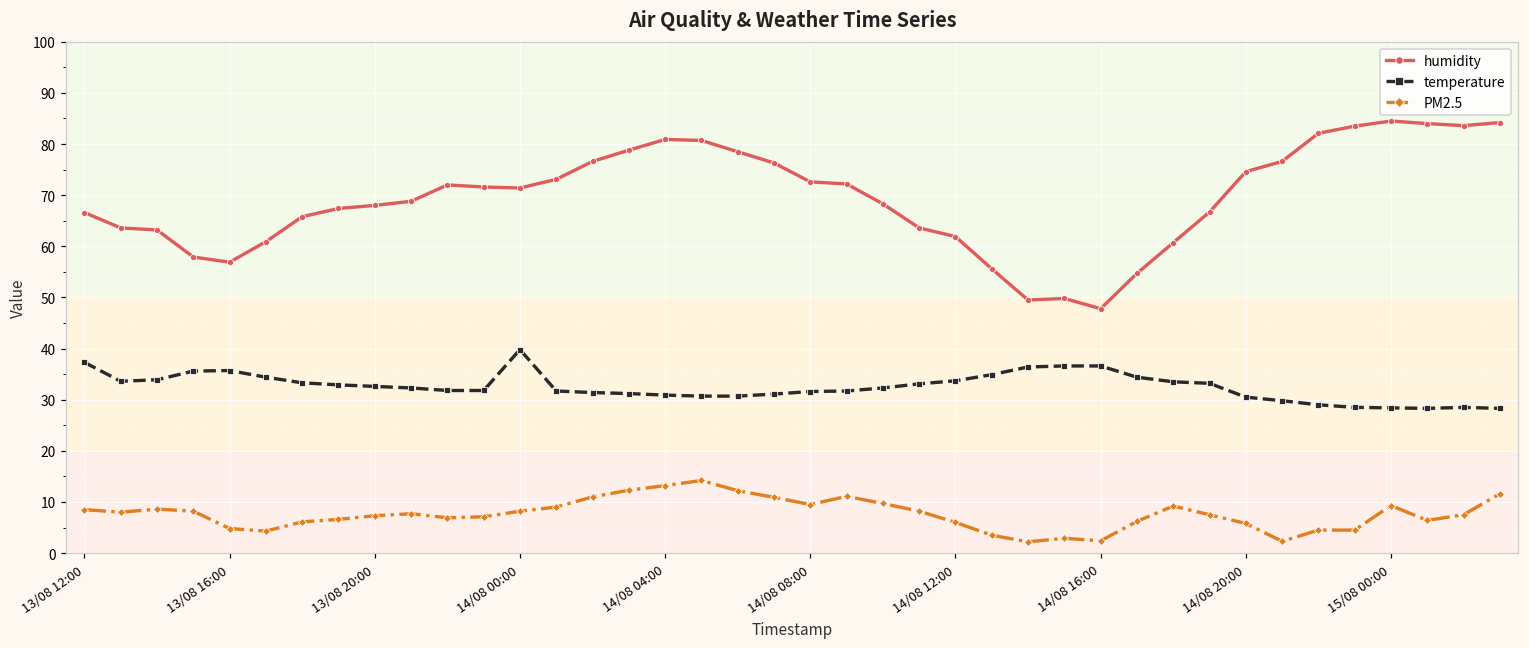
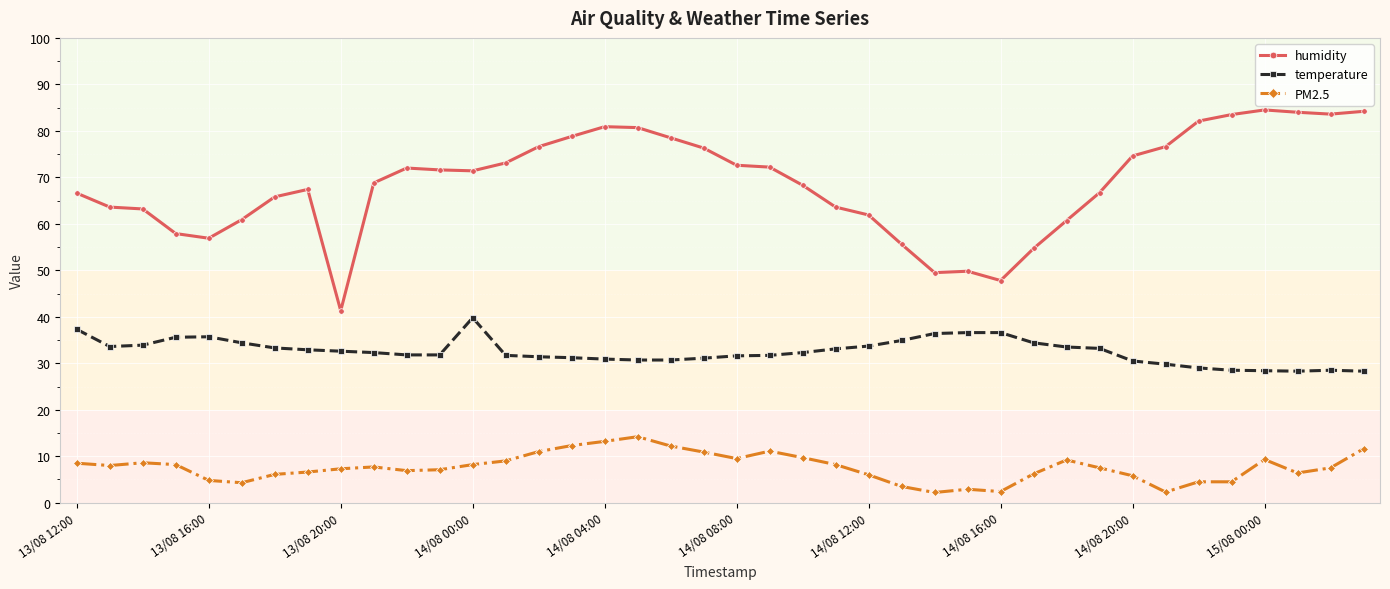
humidity, 13/08 20:00: 68 -> 41
